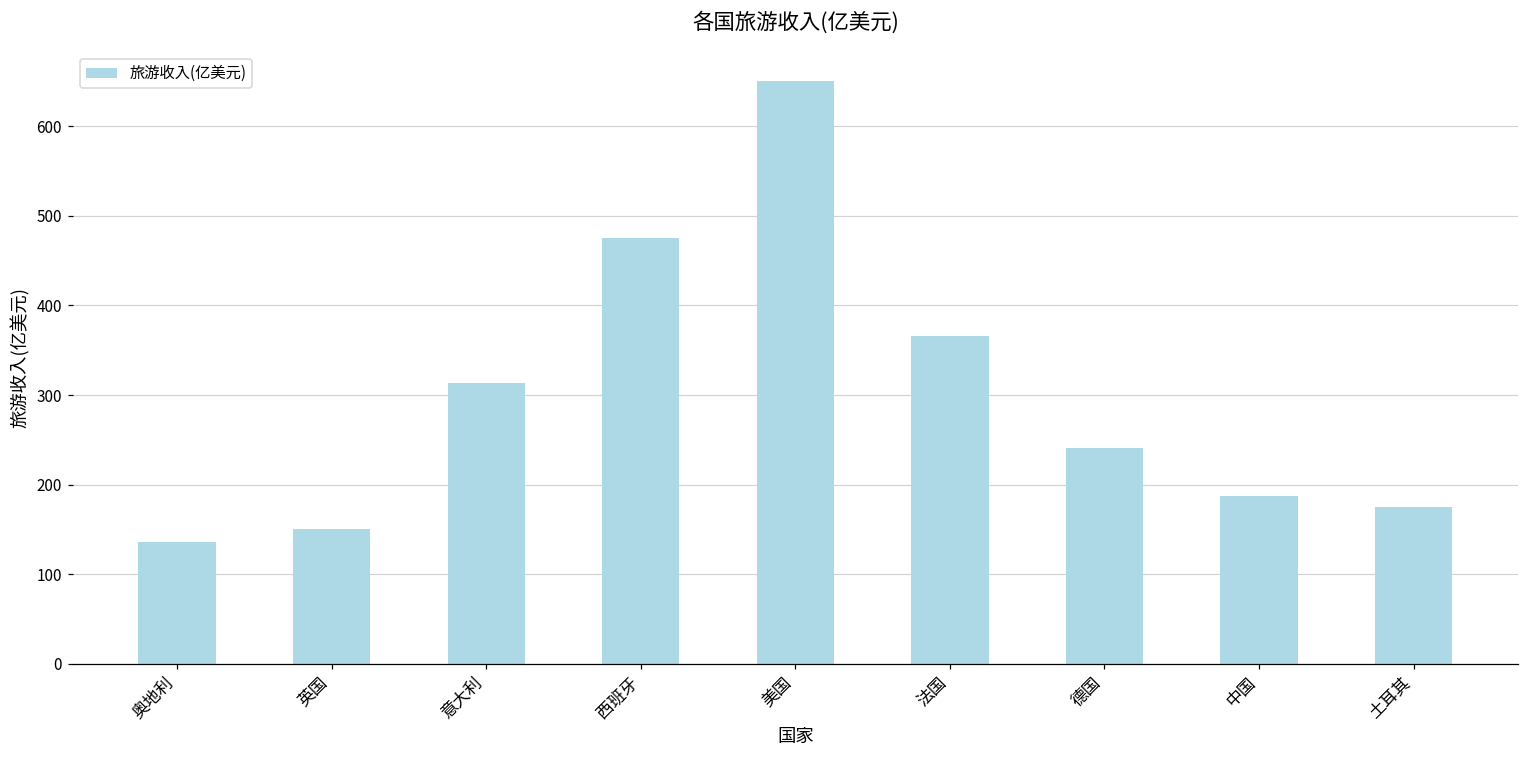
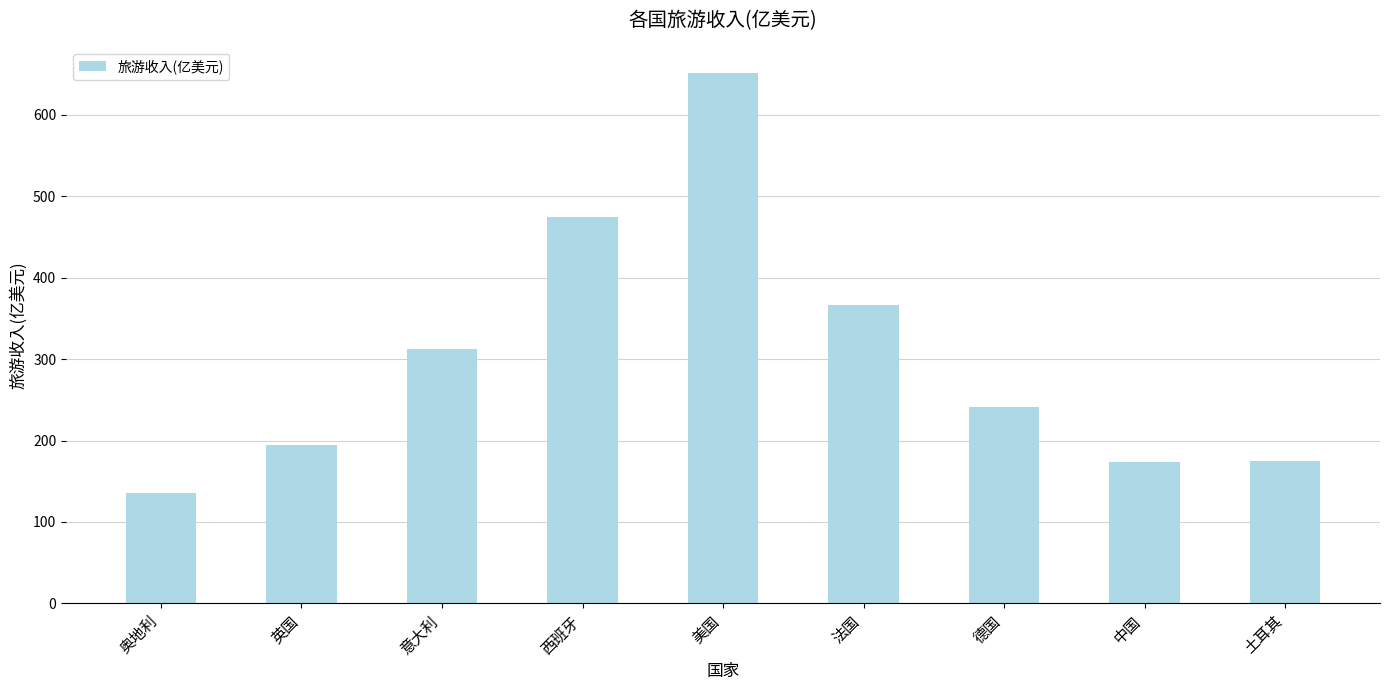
英国: 150 -> 190
中国: 190 -> 170
